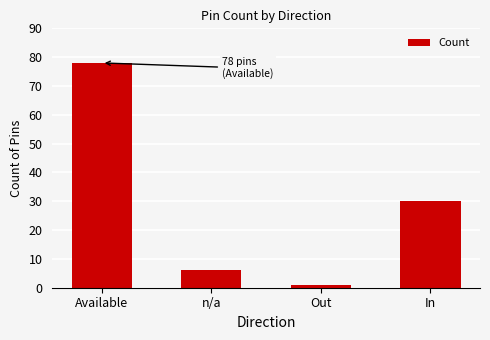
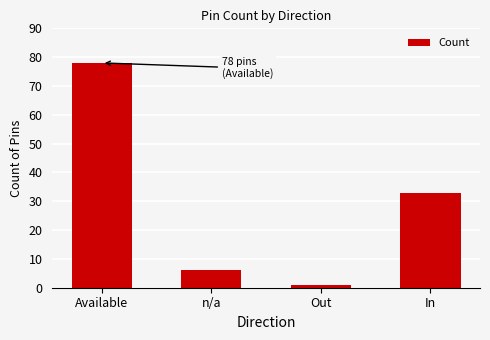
In: 30 -> 33
